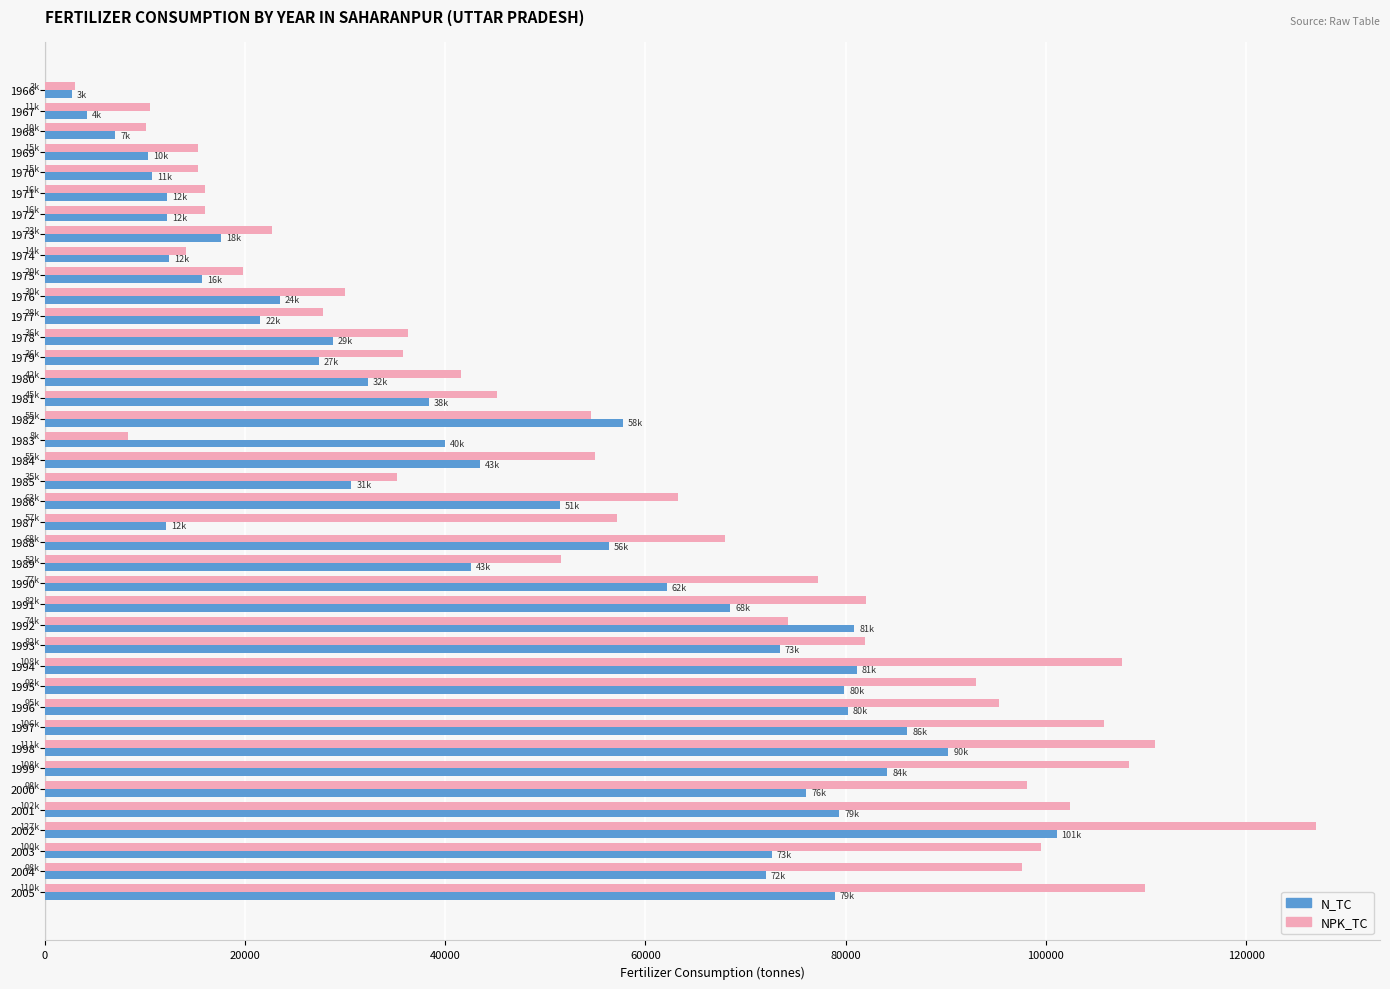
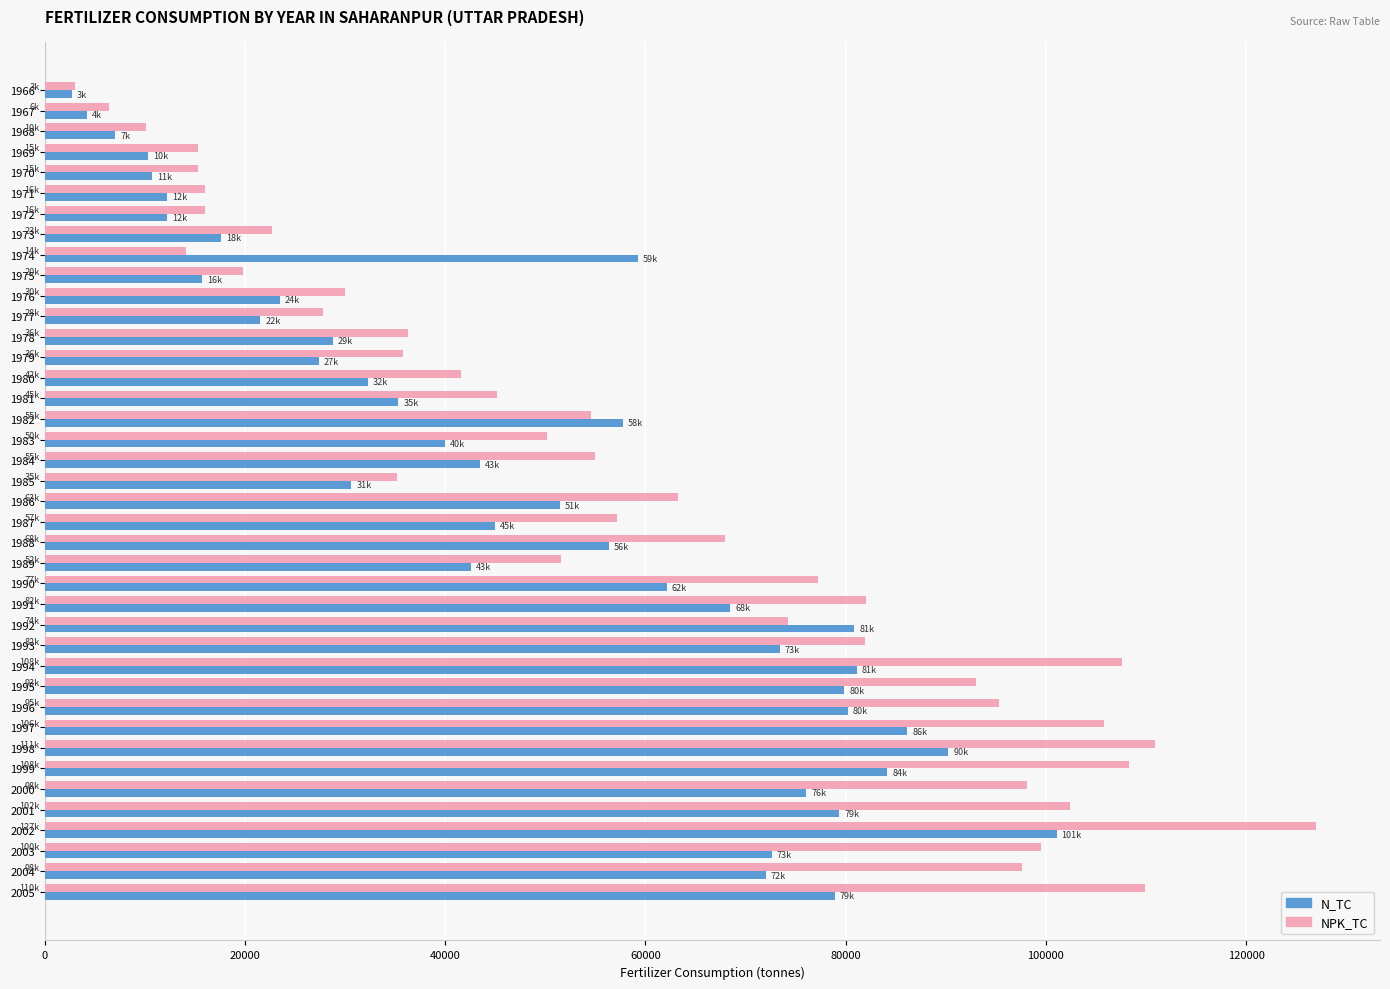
NPK_TC, 1967: 11k -> 6k
N_TC, 1974: 12k -> 59k
N_TC, 1981: 38k -> 35k
NPK_TC, 1983: 8k -> 50k
N_TC, 1987: 12k -> 45k
